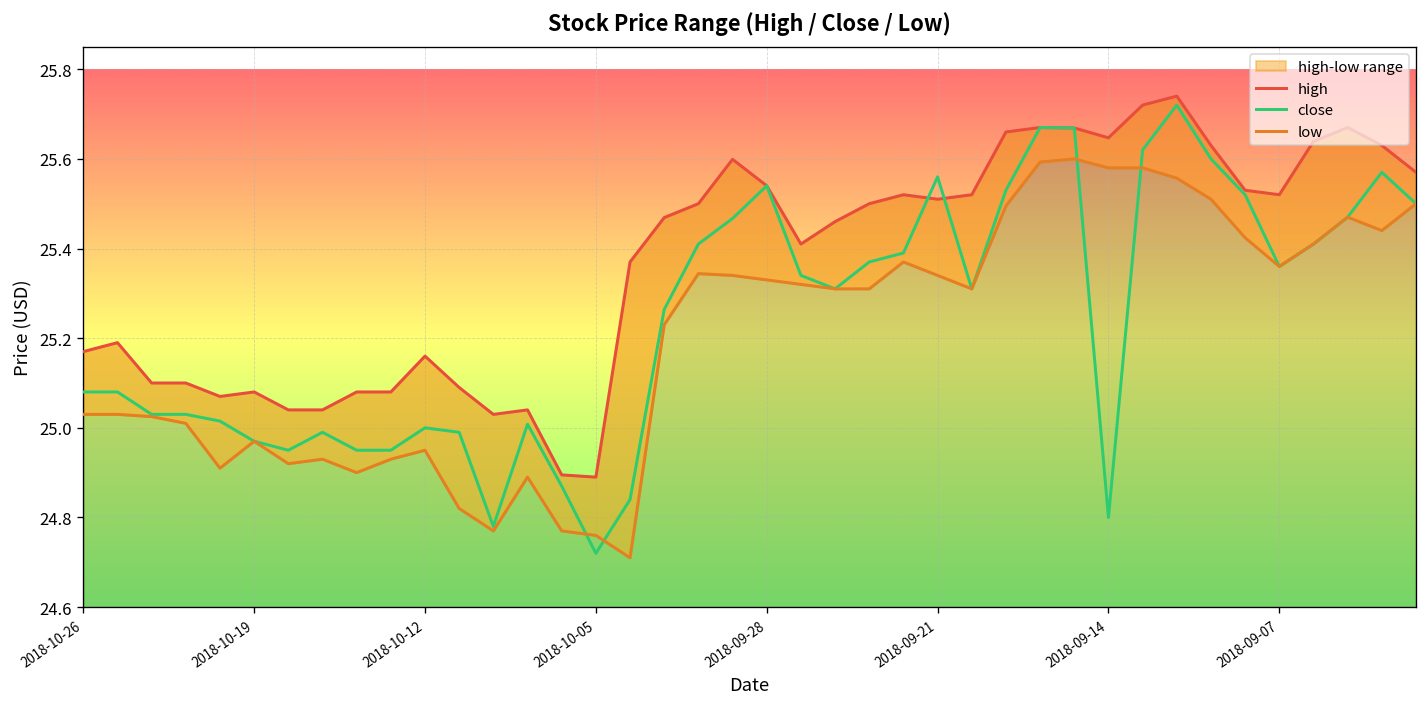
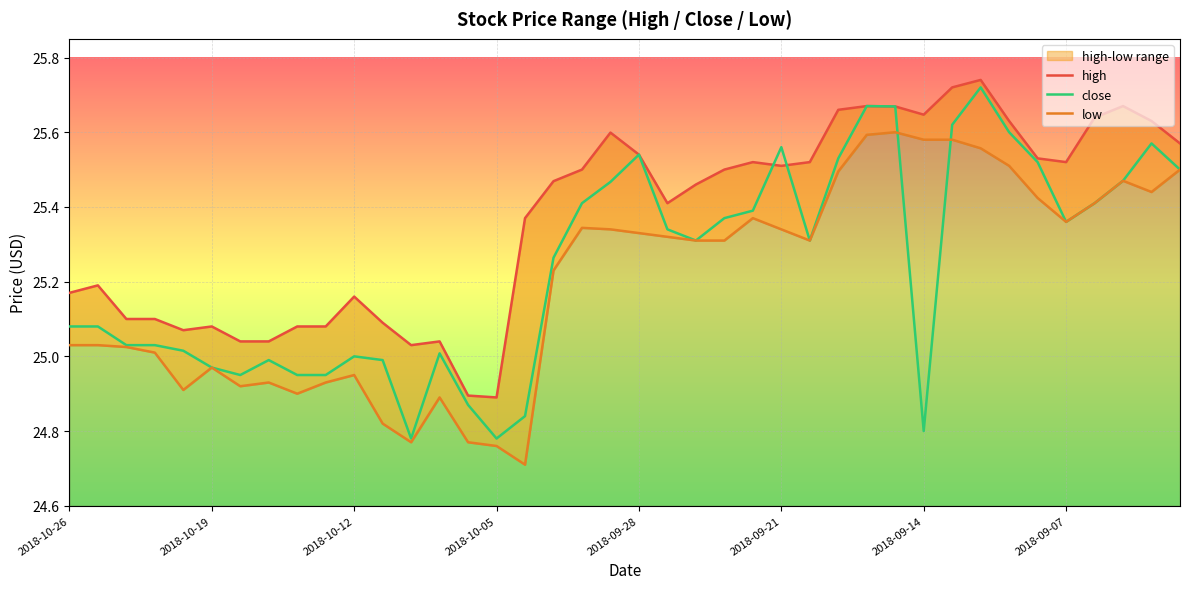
close, 2018-10-05: 24.72 -> 24.78
